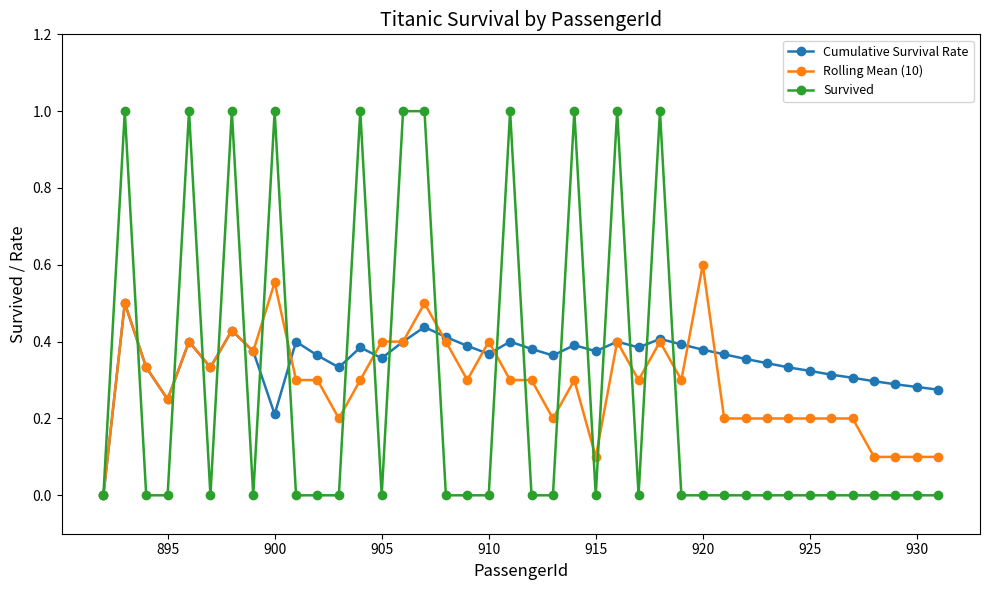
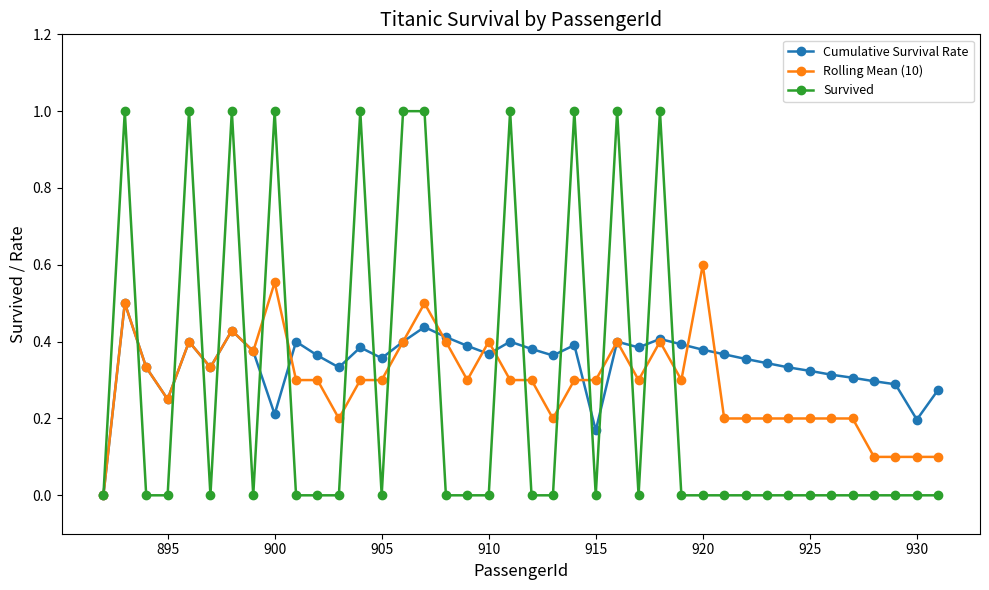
Rolling Mean (10), 905: 0.4 -> 0.3
Cumulative Survival Rate, 915: 0.38 -> 0.17
Rolling Mean (10), 915: 0.1 -> 0.3
Cumulative Survival Rate, 930: 0.28 -> 0.20
